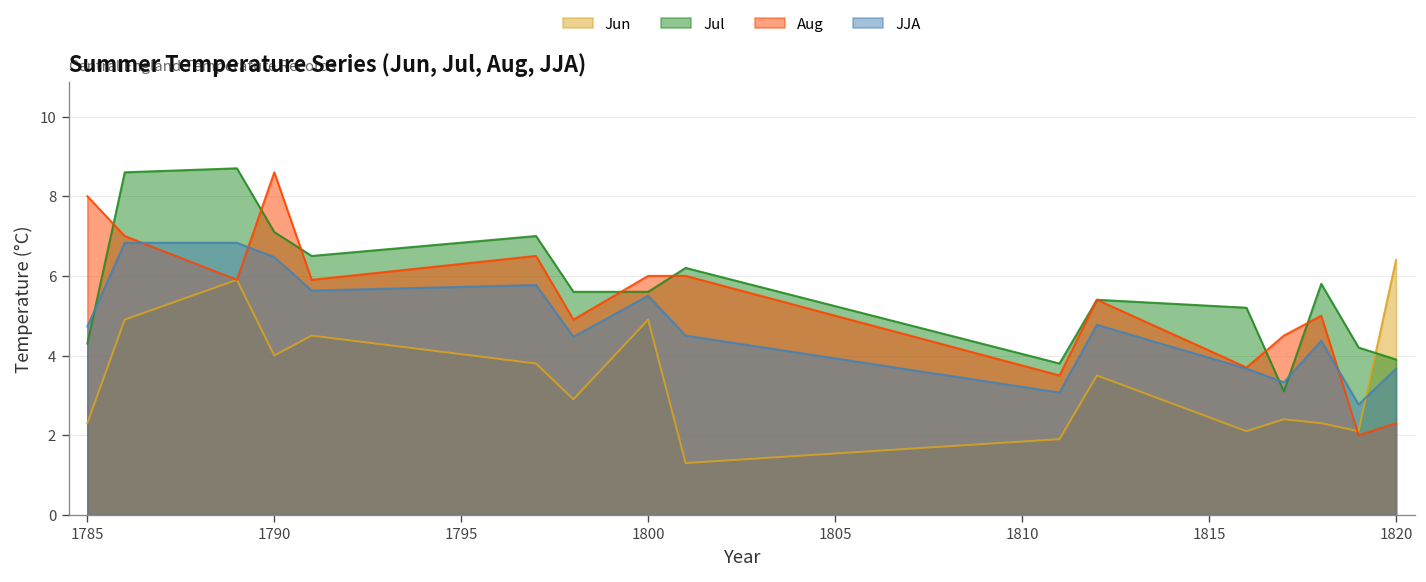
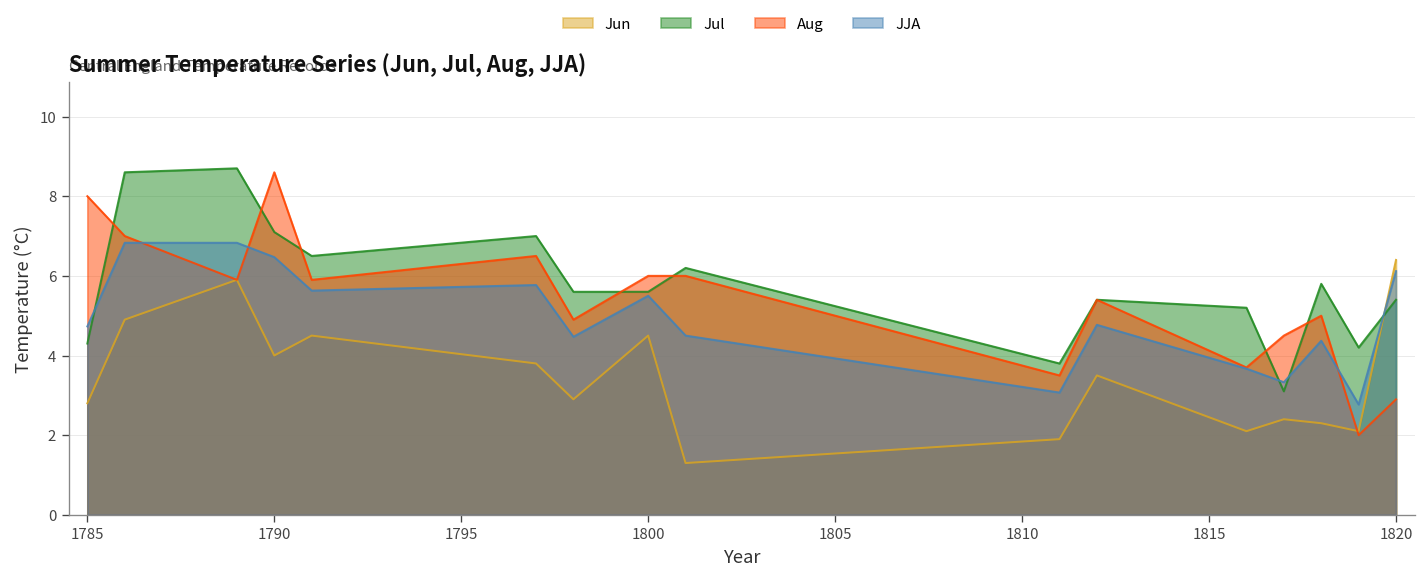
Jun, 1785: 2.3 -> 2.8
Jun, 1800: 4.9 -> 4.5
Jul, 1820: 3.9 -> 5.4
Aug, 1820: 2.3 -> 2.9
JJA, 1820: 3.7 -> 6.1
